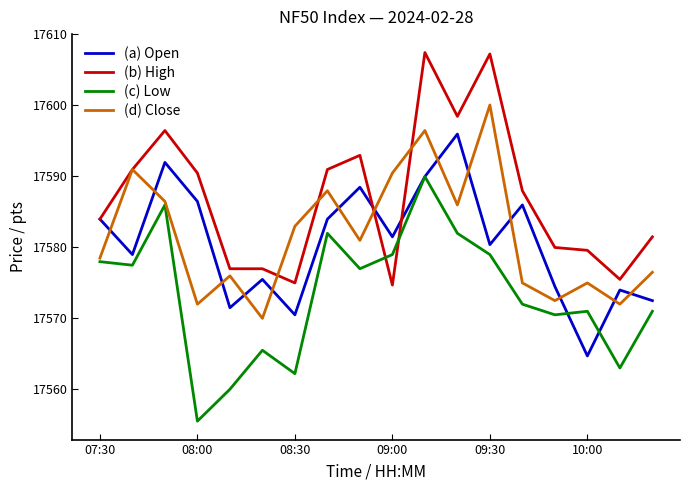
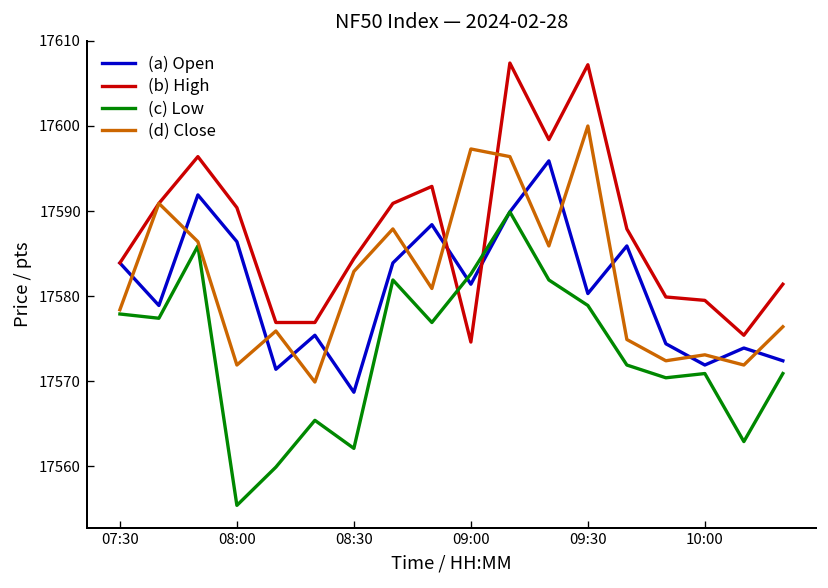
(a) Open, 08:30: 17570 -> 17569
(b) High, 08:30: 17575 -> 17584
(c) Low, 09:00: 17579 -> 17583
(d) Close, 09:00: 17590 -> 17597
(a) Open, 10:00: 17565 -> 17572
(d) Close, 10:00: 17575 -> 17573
